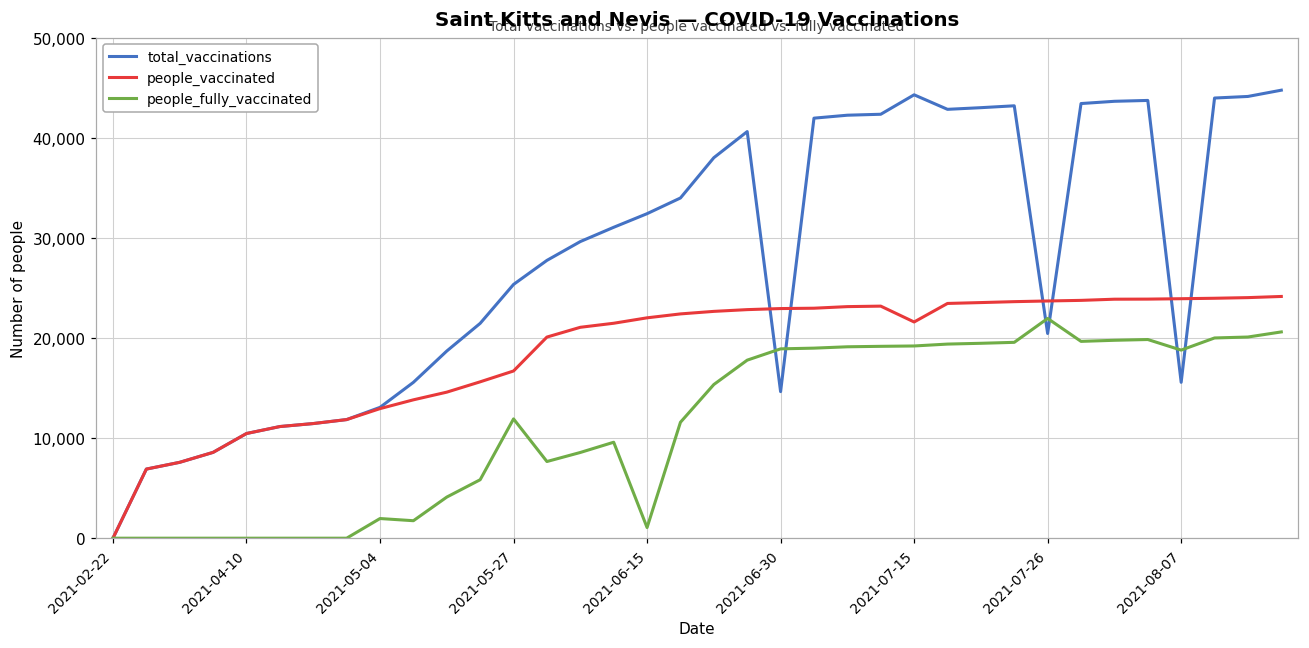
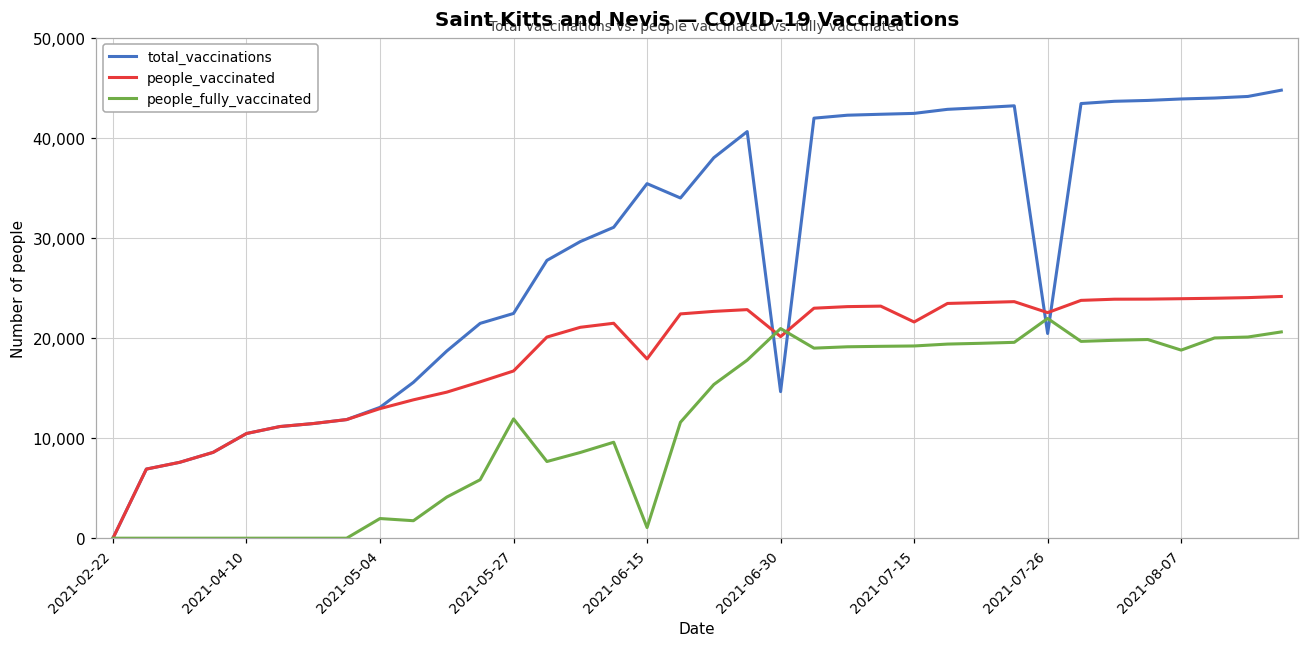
total_vaccinations, 2021-05-27: 25,000 -> 22,000
total_vaccinations, 2021-06-15: 32,000 -> 35,000
people_vaccinated, 2021-06-15: 22,000 -> 18,000
people_vaccinated, 2021-06-30: 23,000 -> 20,000
people_fully_vaccinated, 2021-06-30: 19,000 -> 21,000
total_vaccinations, 2021-07-15: 44,000 -> 42,000
people_vaccinated, 2021-07-26: 24,000 -> 23,000
total_vaccinations, 2021-08-07: 16,000 -> 44,000
